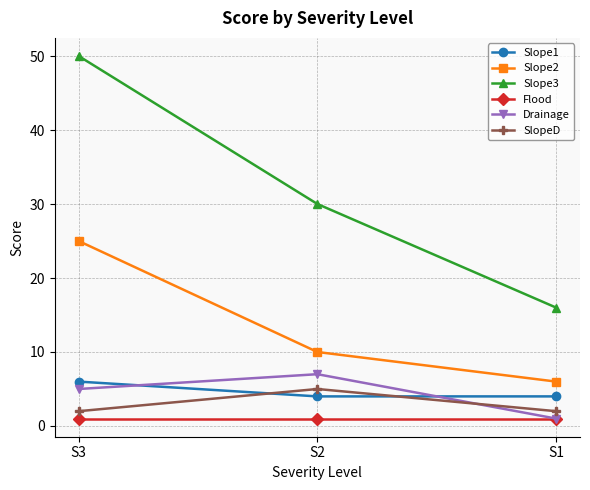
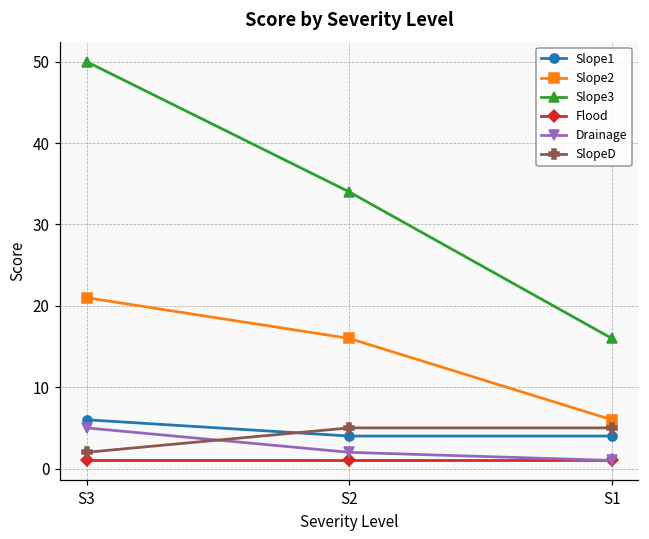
Slope2, S3: 25 -> 21
Slope2, S2: 10 -> 16
Slope3, S2: 30 -> 34
Drainage, S2: 7 -> 2
SlopeD, S1: 2 -> 5
